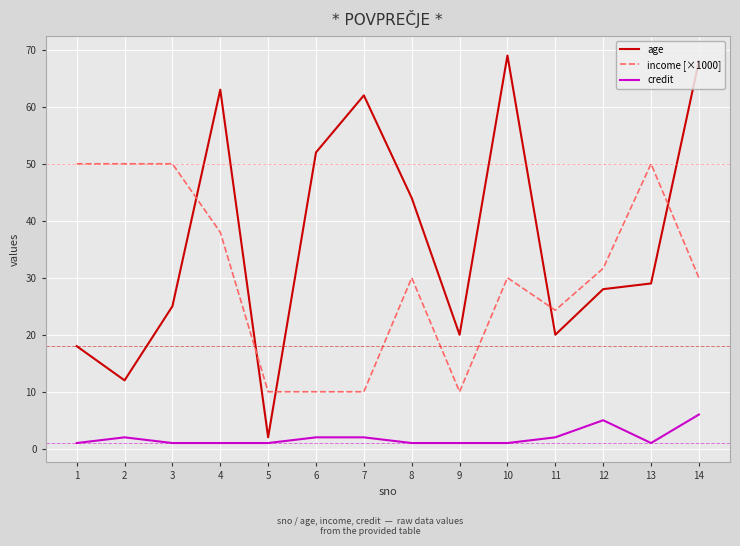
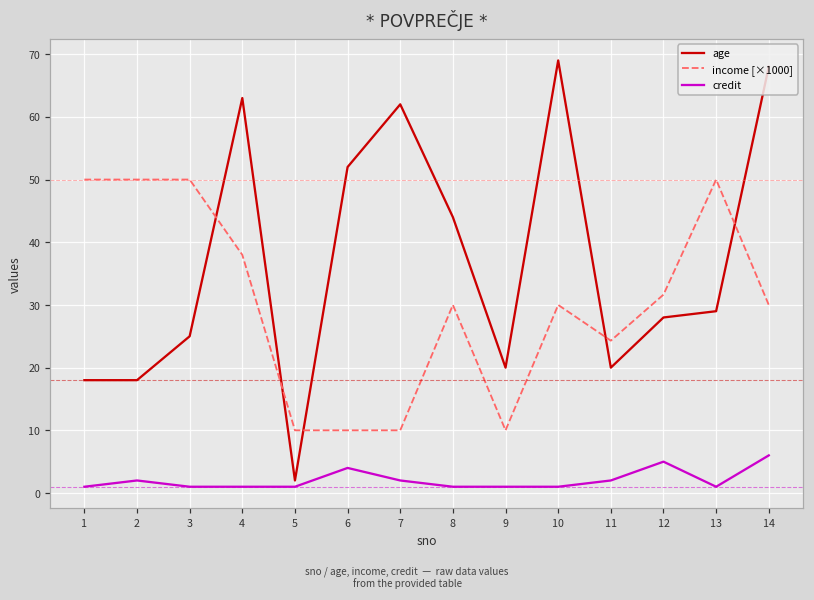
age, 2: 12 -> 18
credit, 6: 2 -> 4
